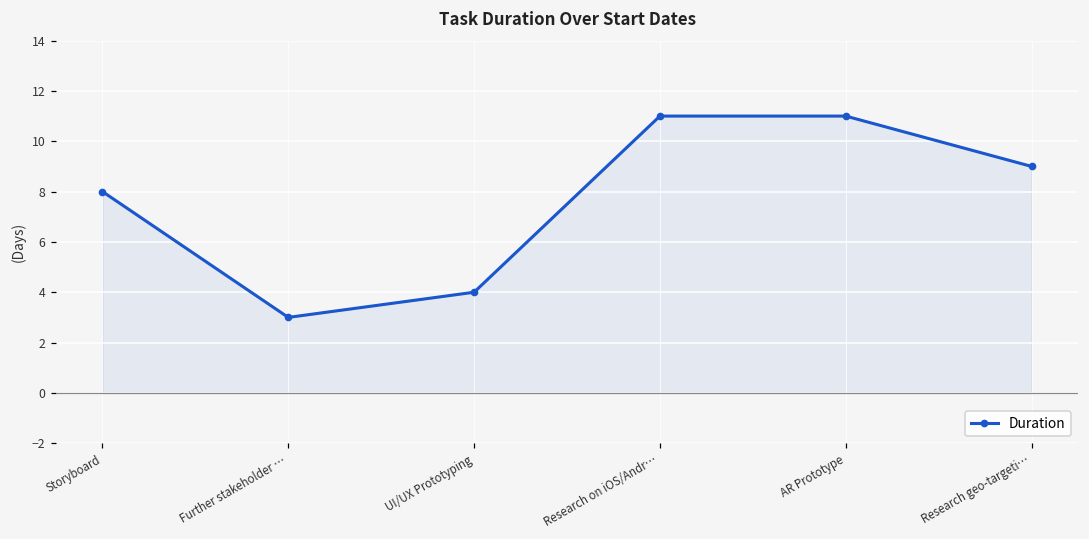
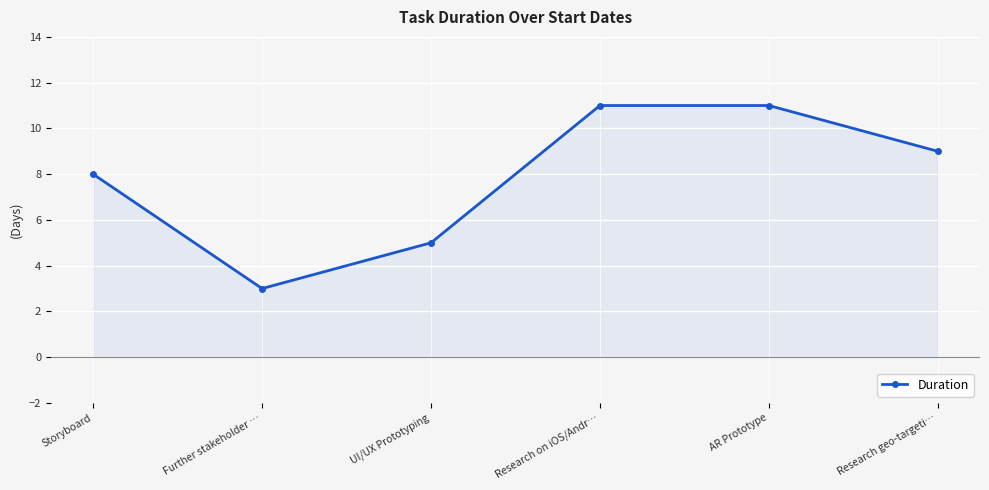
UI/UX Prototyping: 4 -> 5
